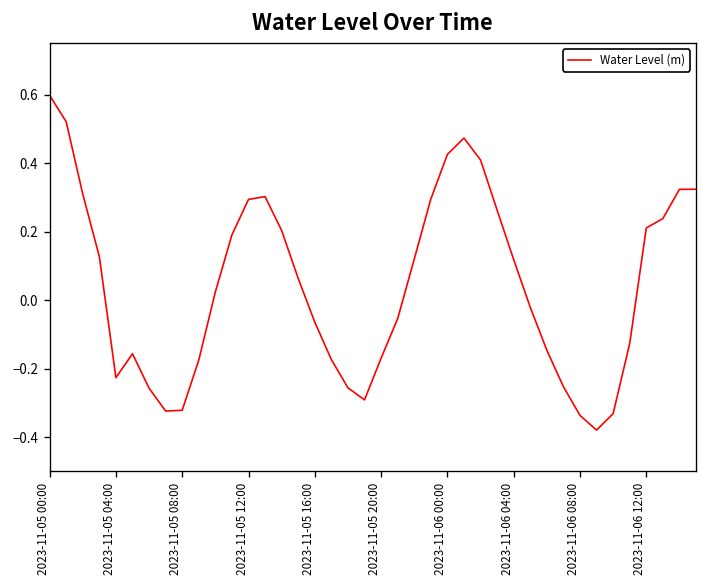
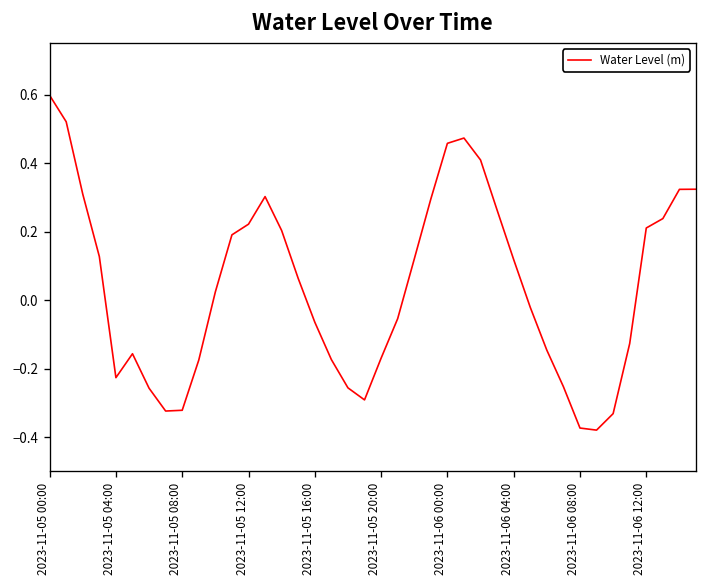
2023-11-05 12:00: 0.29 -> 0.22
2023-11-06 00:00: 0.43 -> 0.46
2023-11-06 08:00: -0.34 -> -0.37
